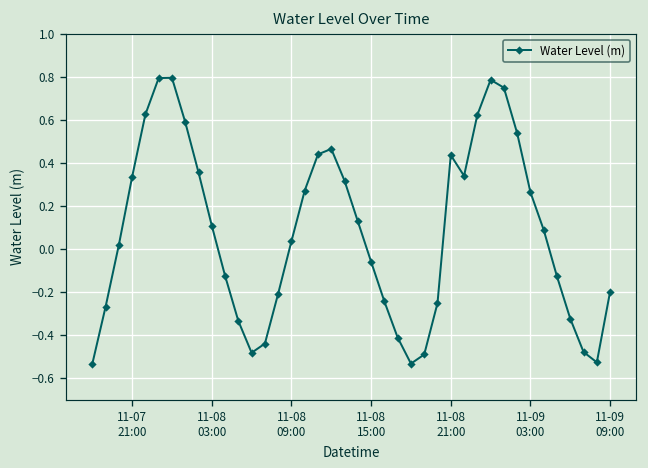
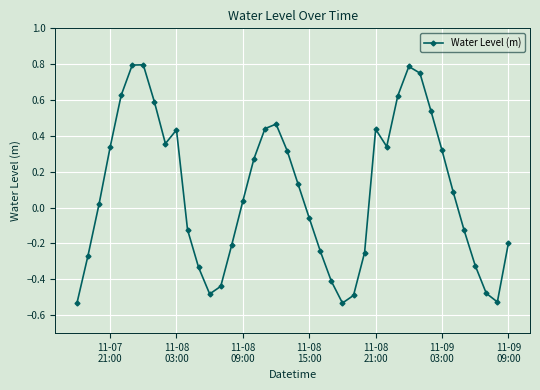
11-08 03:00: 0.11 -> 0.43
11-09 03:00: 0.26 -> 0.32
